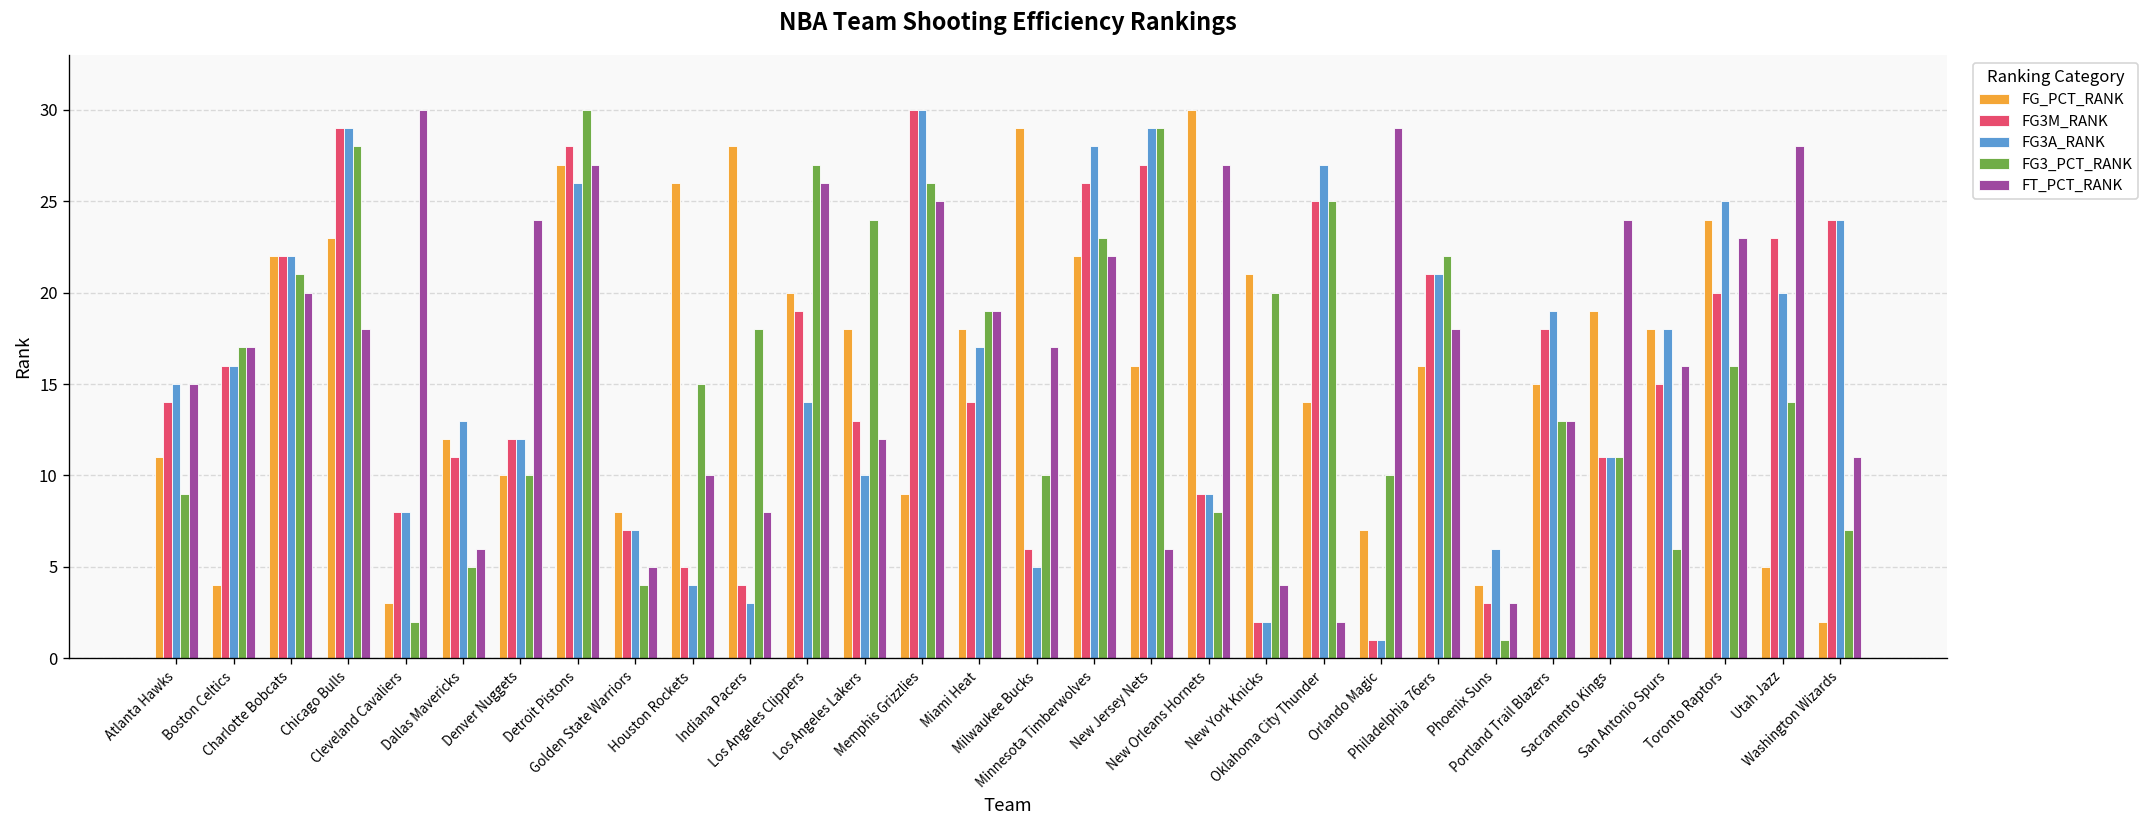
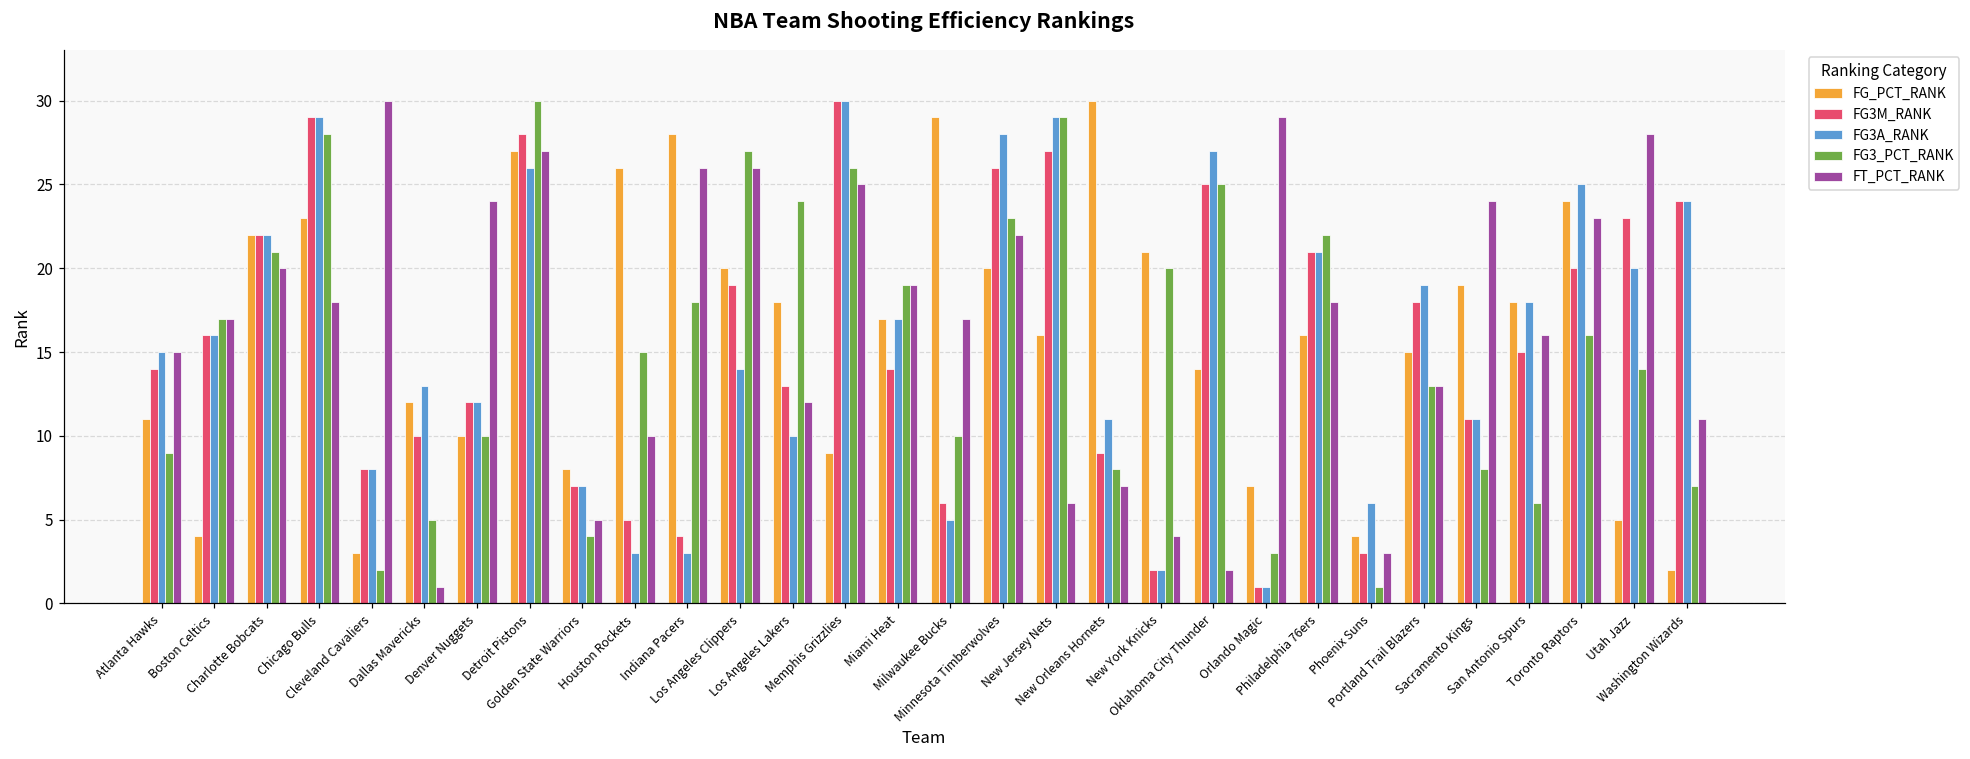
FG3M_RANK, Dallas Mavericks: 11 -> 10
FT_PCT_RANK, Dallas Mavericks: 6 -> 1
FG3A_RANK, Houston Rockets: 4 -> 3
FT_PCT_RANK, Indiana Pacers: 8 -> 26
FG_PCT_RANK, Miami Heat: 18 -> 17
FG_PCT_RANK, Minnesota Timberwolves: 22 -> 20
FG3A_RANK, New Orleans Hornets: 9 -> 11
FT_PCT_RANK, New Orleans Hornets: 27 -> 7
FG3_PCT_RANK, Orlando Magic: 10 -> 3
FG3_PCT_RANK, Sacramento Kings: 11 -> 8
